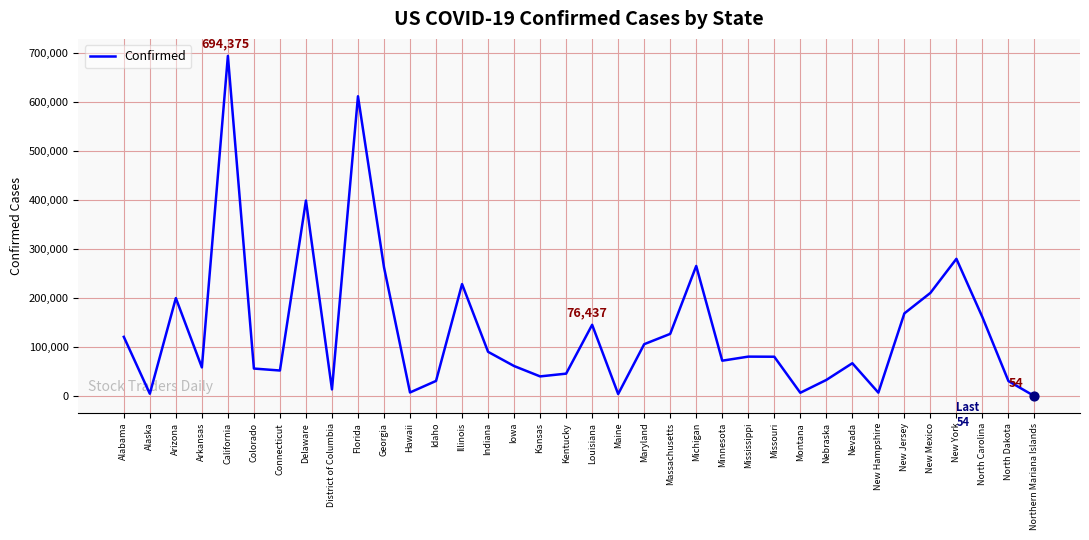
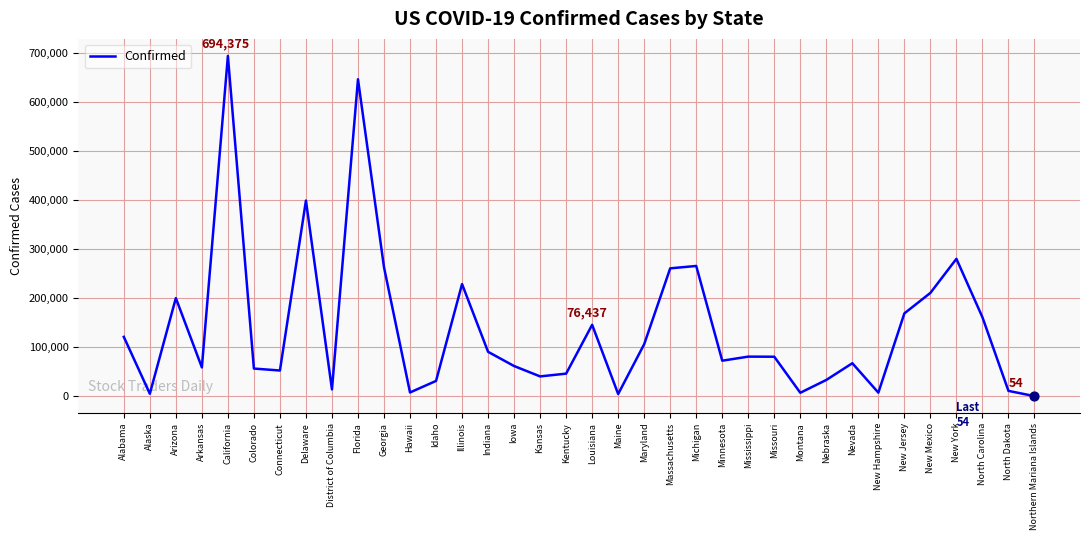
Confirmed, Florida: 610,000 -> 650,000
Confirmed, Massachusetts: 130,000 -> 260,000
Confirmed, North Dakota: 30,000 -> 10,000
